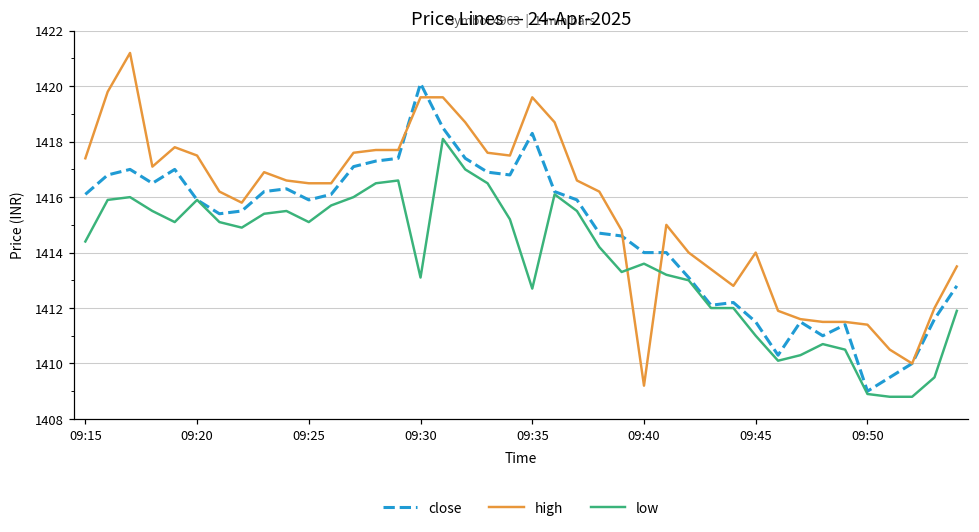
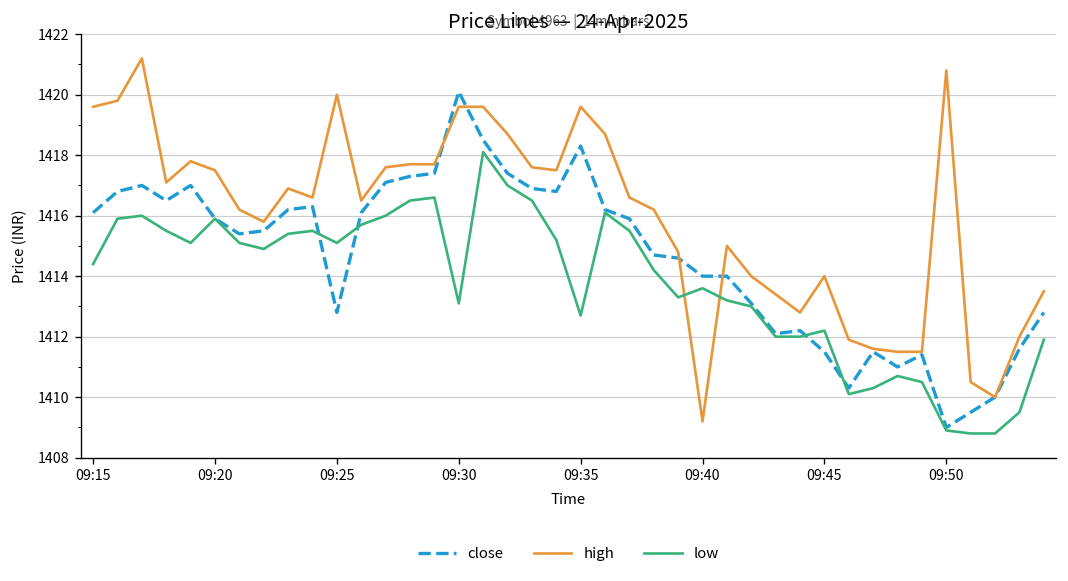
high, 09:15: 1417.4 -> 1419.6
close, 09:25: 1415.9 -> 1412.8
high, 09:25: 1416.5 -> 1420.0
low, 09:45: 1411.0 -> 1412.2
high, 09:50: 1411.4 -> 1420.8
